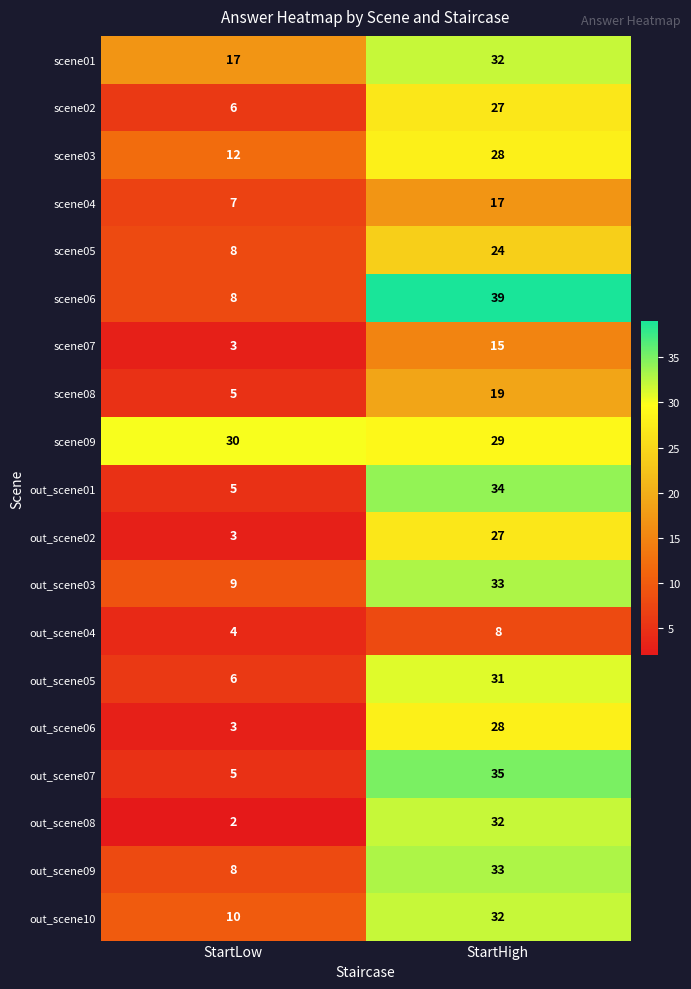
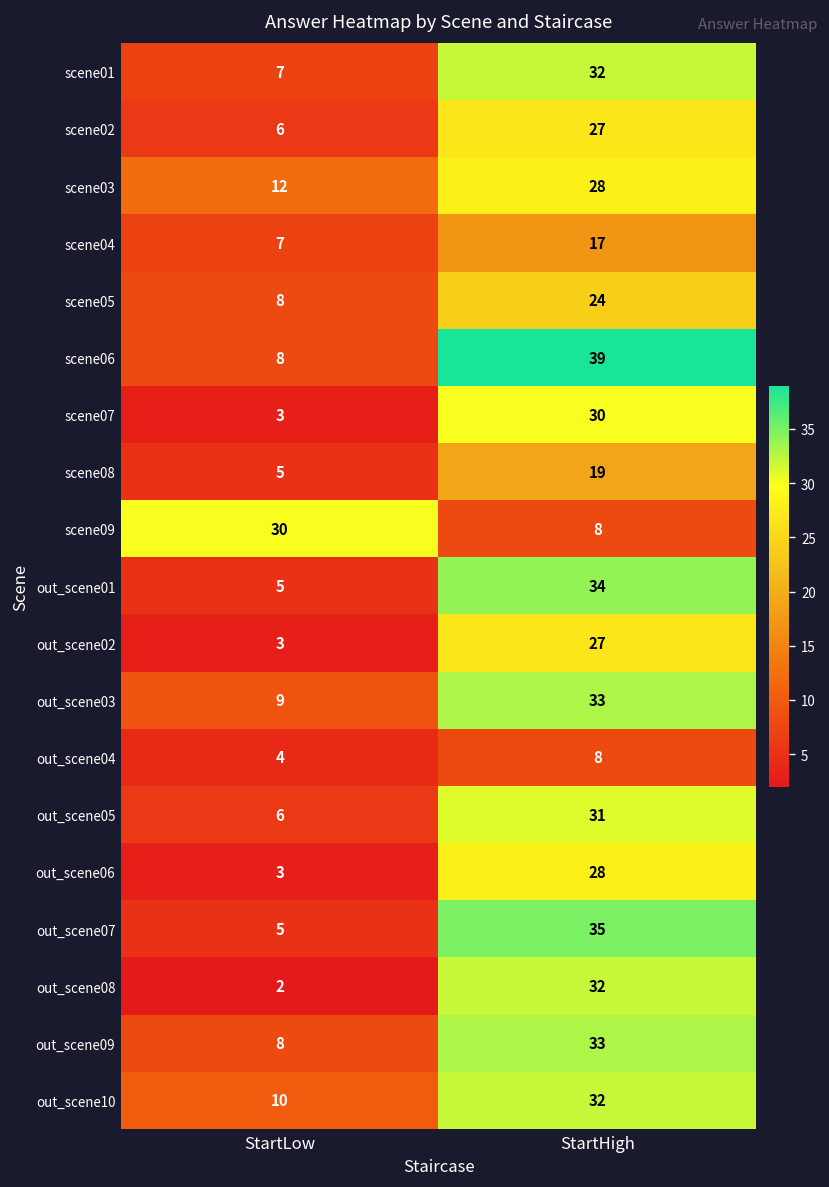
scene01, StartLow: 17 -> 7
scene07, StartHigh: 15 -> 30
scene09, StartHigh: 29 -> 8
